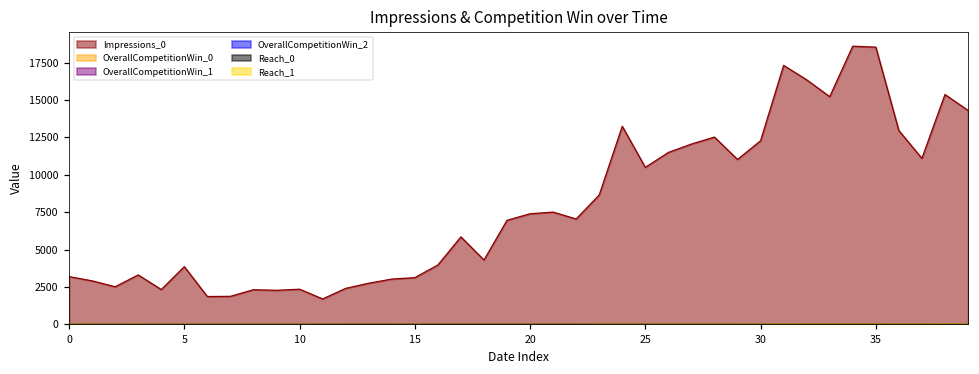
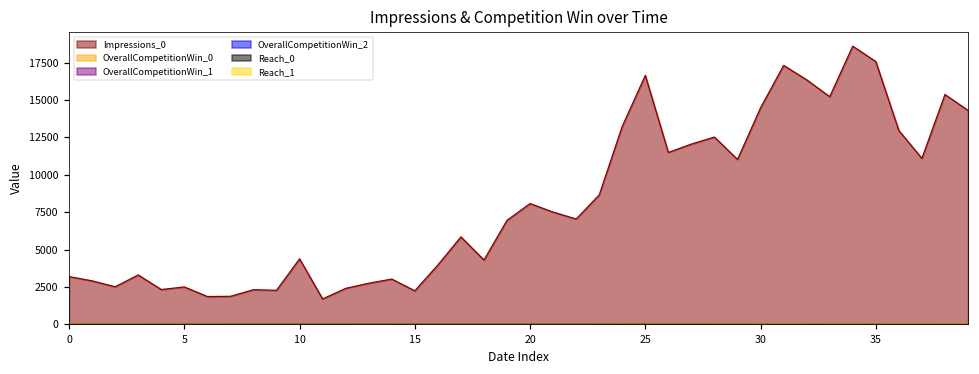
Impressions_0, 5: 3900 -> 2500
Impressions_0, 10: 2300 -> 4400
Impressions_0, 15: 3100 -> 2200
Impressions_0, 20: 7400 -> 8100
Impressions_0, 25: 10500 -> 16700
Impressions_0, 30: 12300 -> 14500
Impressions_0, 35: 18500 -> 17600
